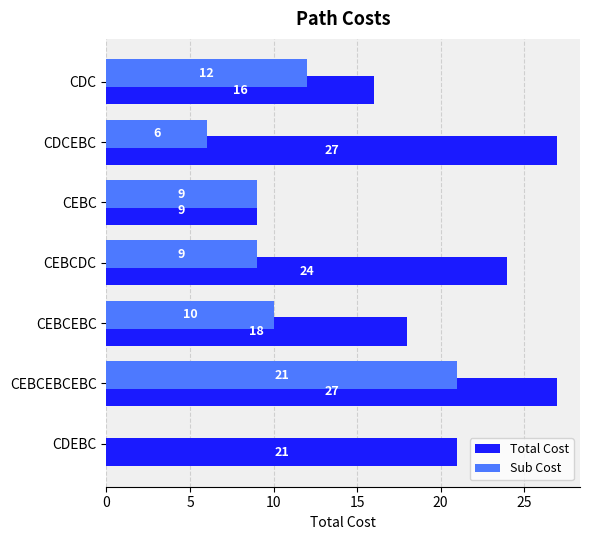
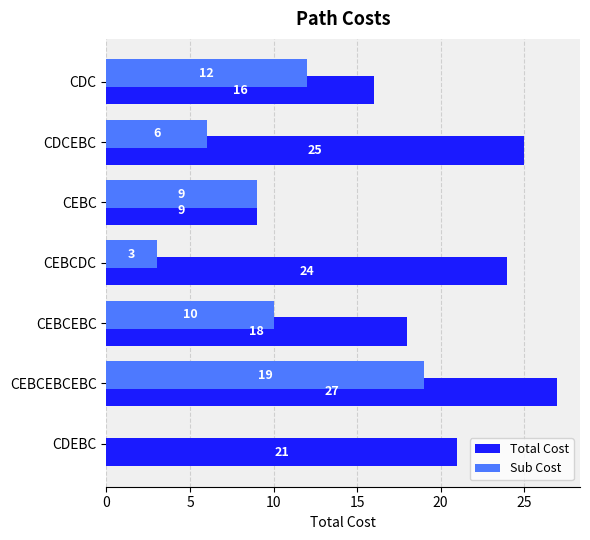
Total Cost, CDCEBC: 27 -> 25
Sub Cost, CEBCDC: 9 -> 3
Sub Cost, CEBCEBCEBC: 21 -> 19
